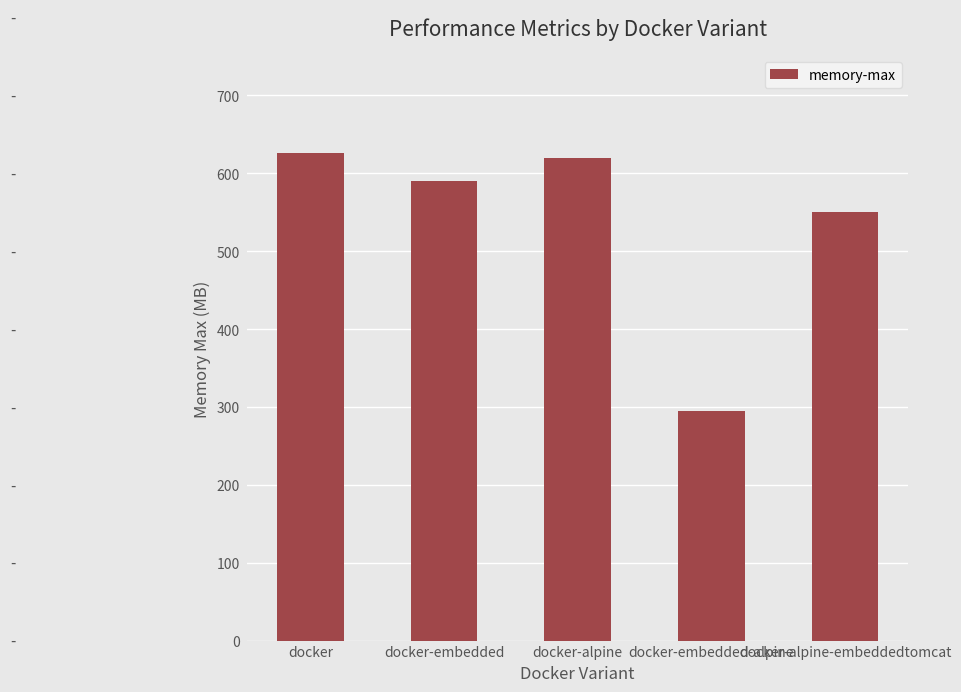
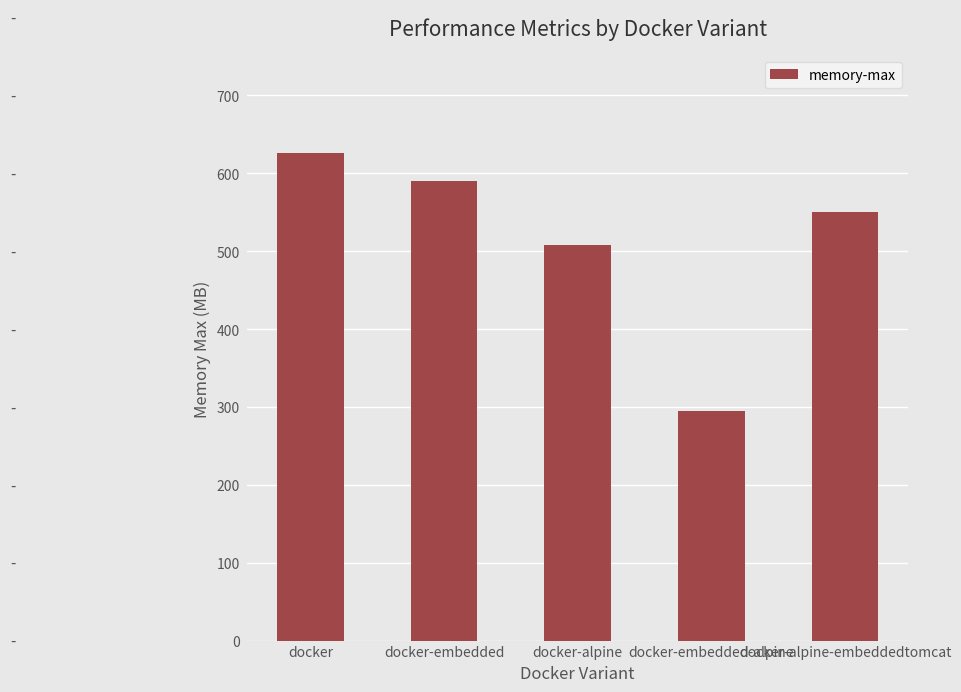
docker-alpine: 620 -> 510
